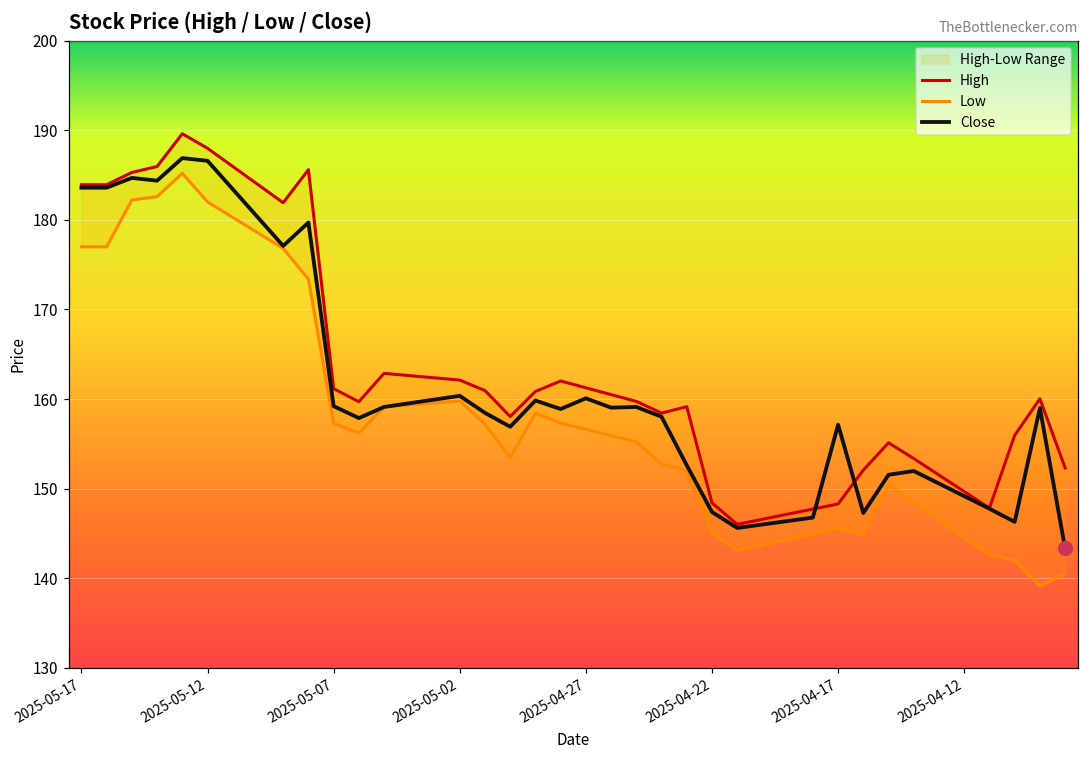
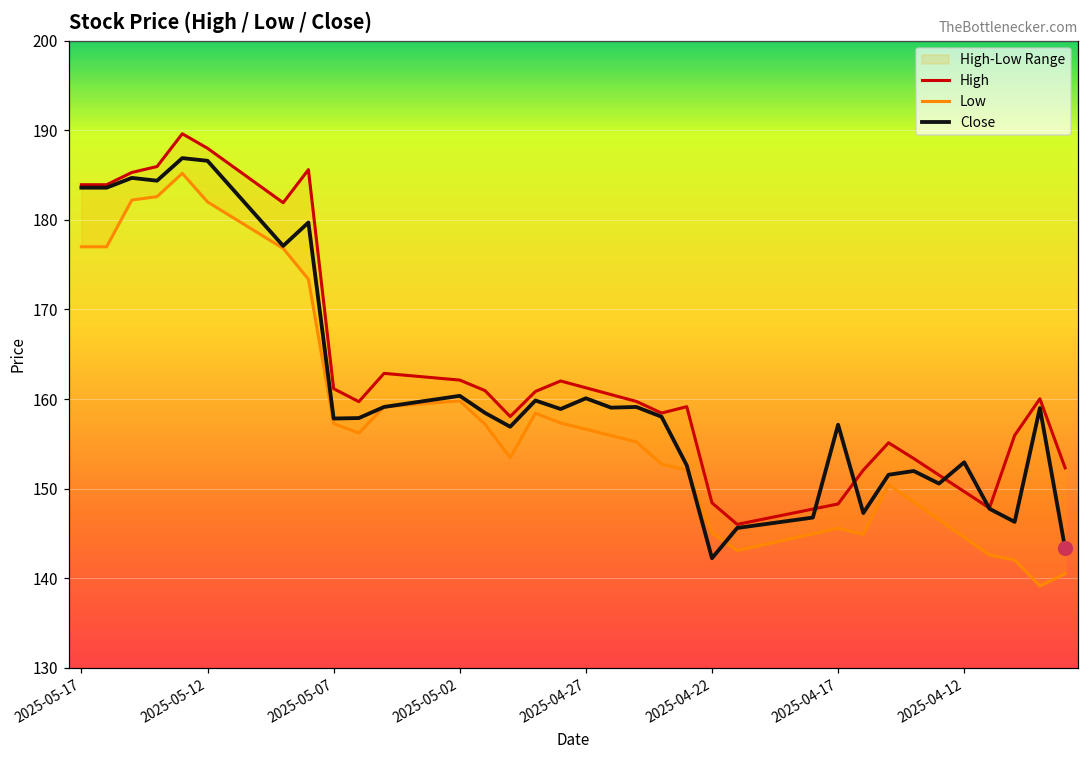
Close, 2025-05-07: 159 -> 158
Close, 2025-04-22: 147 -> 142
Close, 2025-04-12: 149 -> 153
